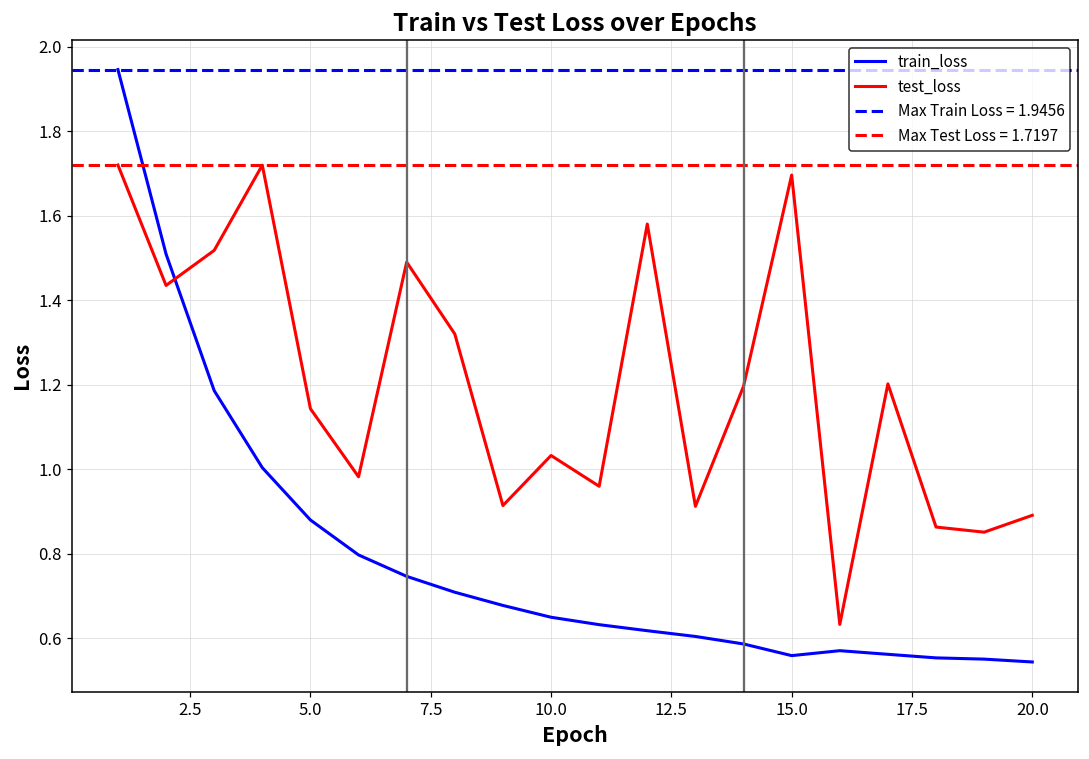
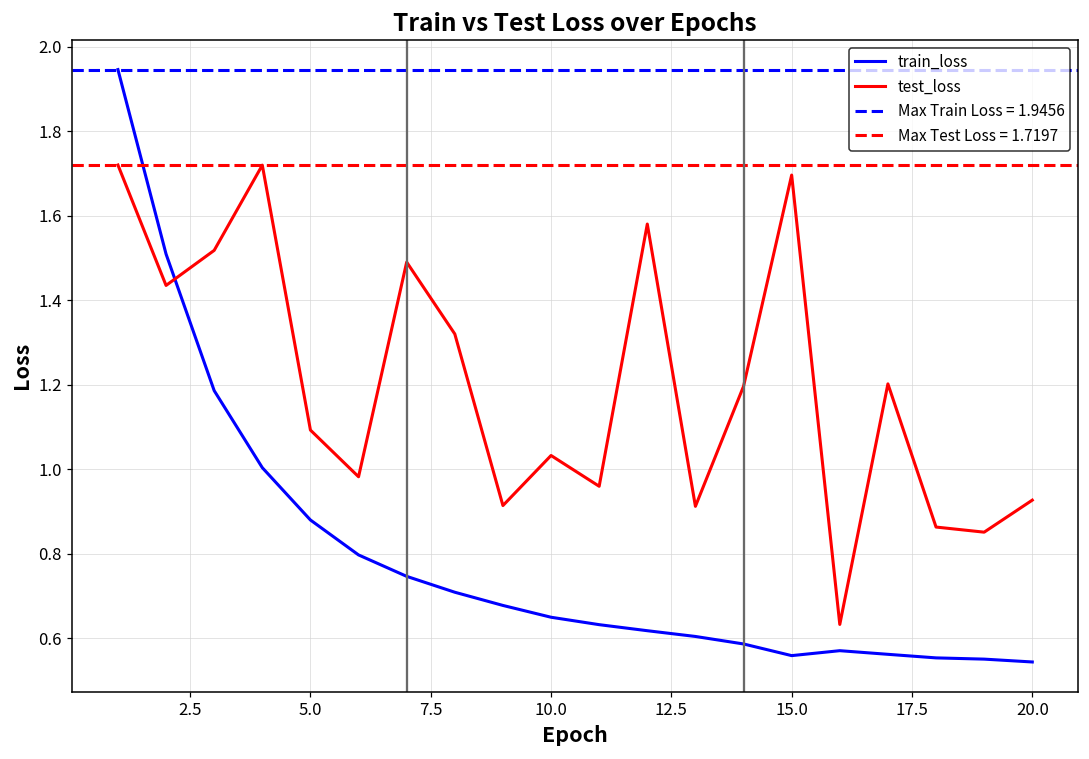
test_loss, 5.0: 1.14 -> 1.09
test_loss, 20.0: 0.89 -> 0.93
